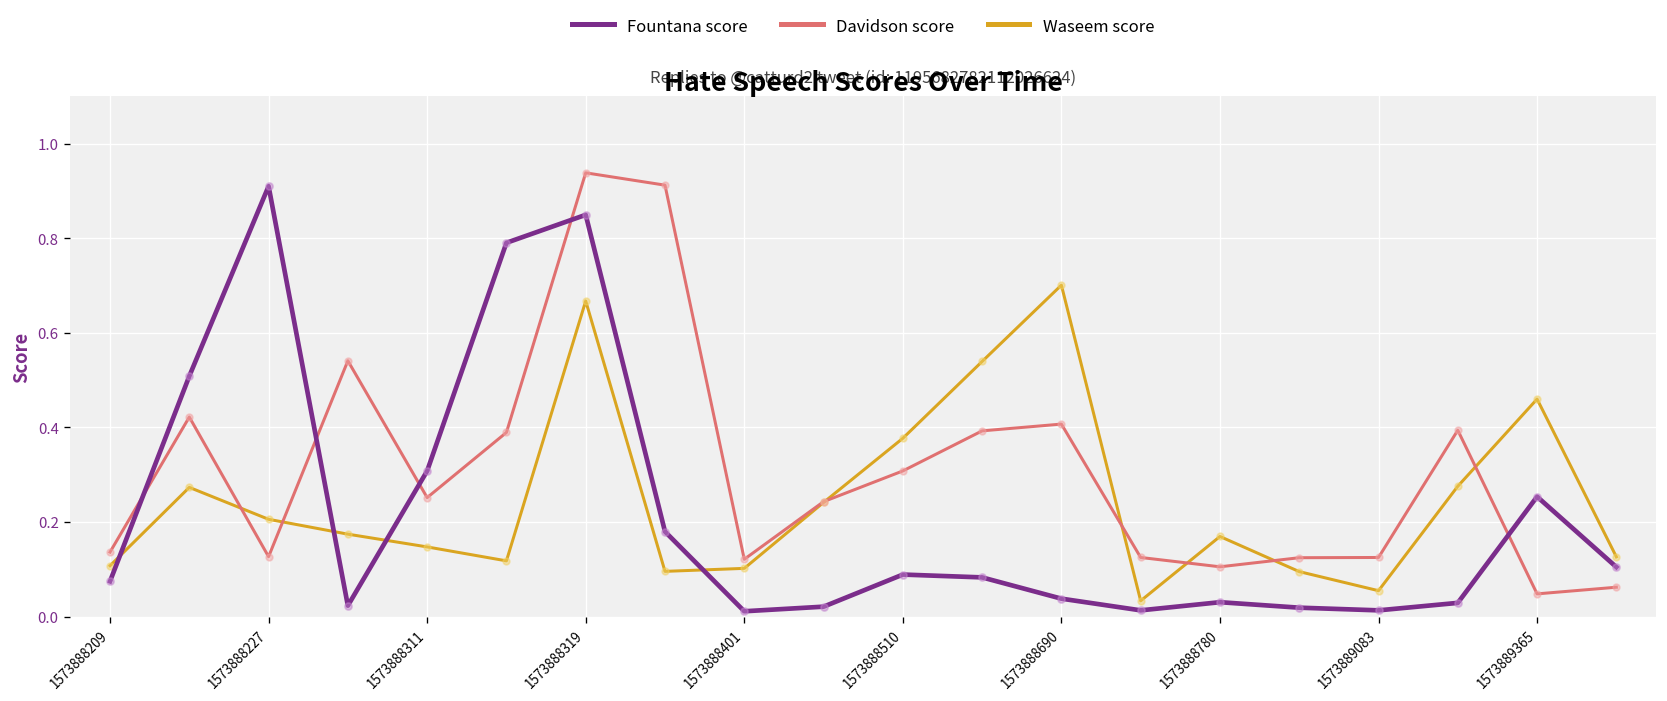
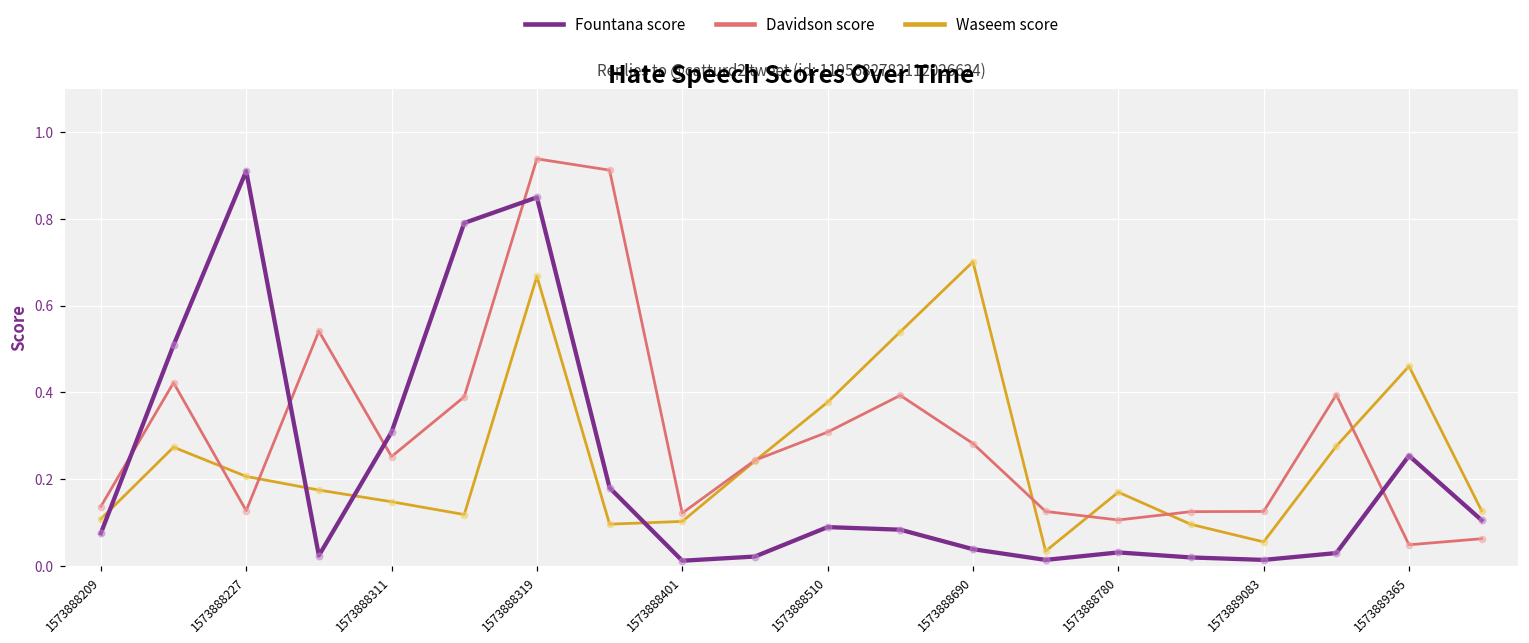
Davidson score, 1573888690: 0.41 -> 0.28
